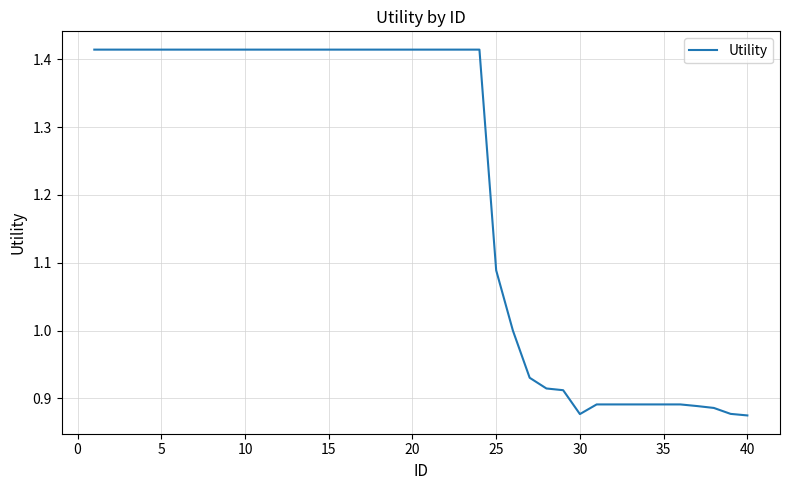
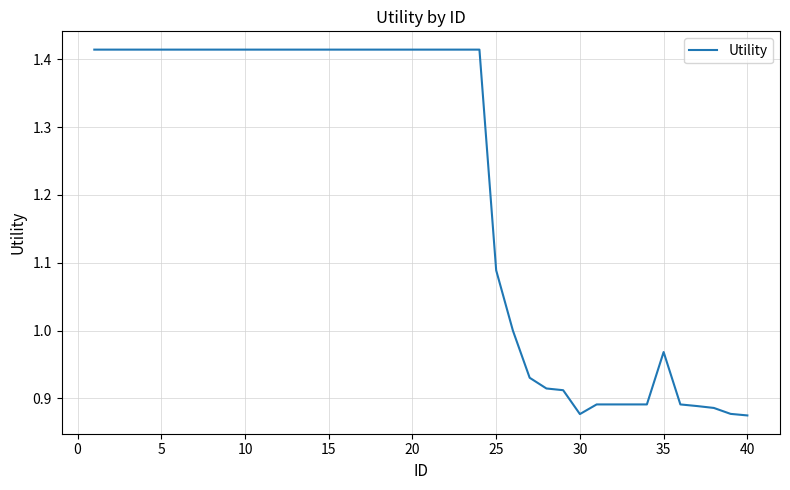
35: 0.89 -> 0.97
